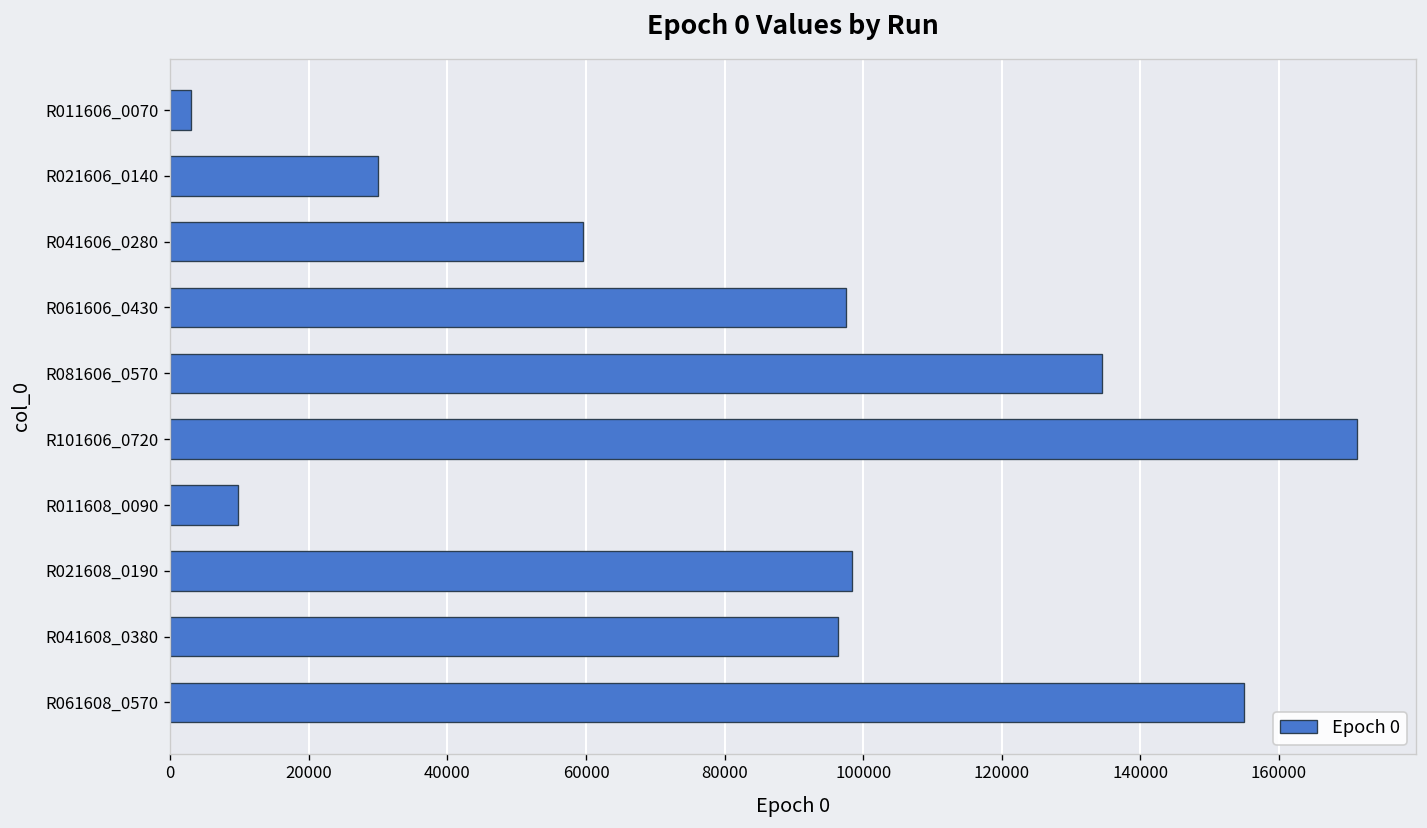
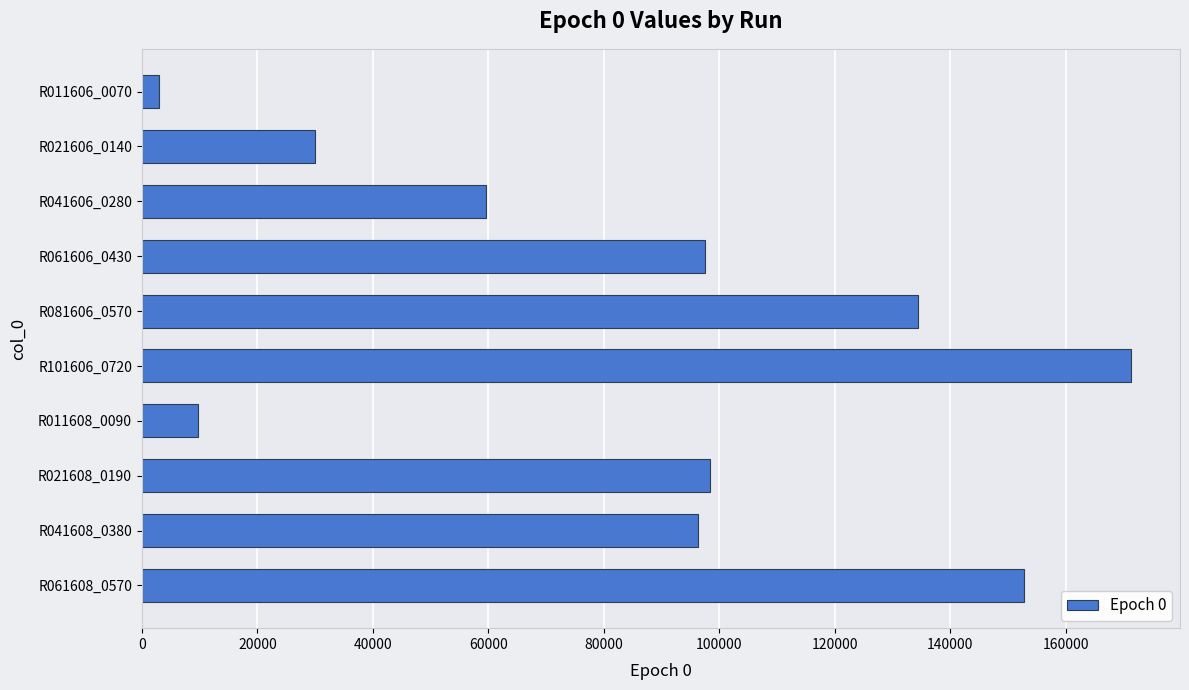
R061608_0570: 155000 -> 153000
